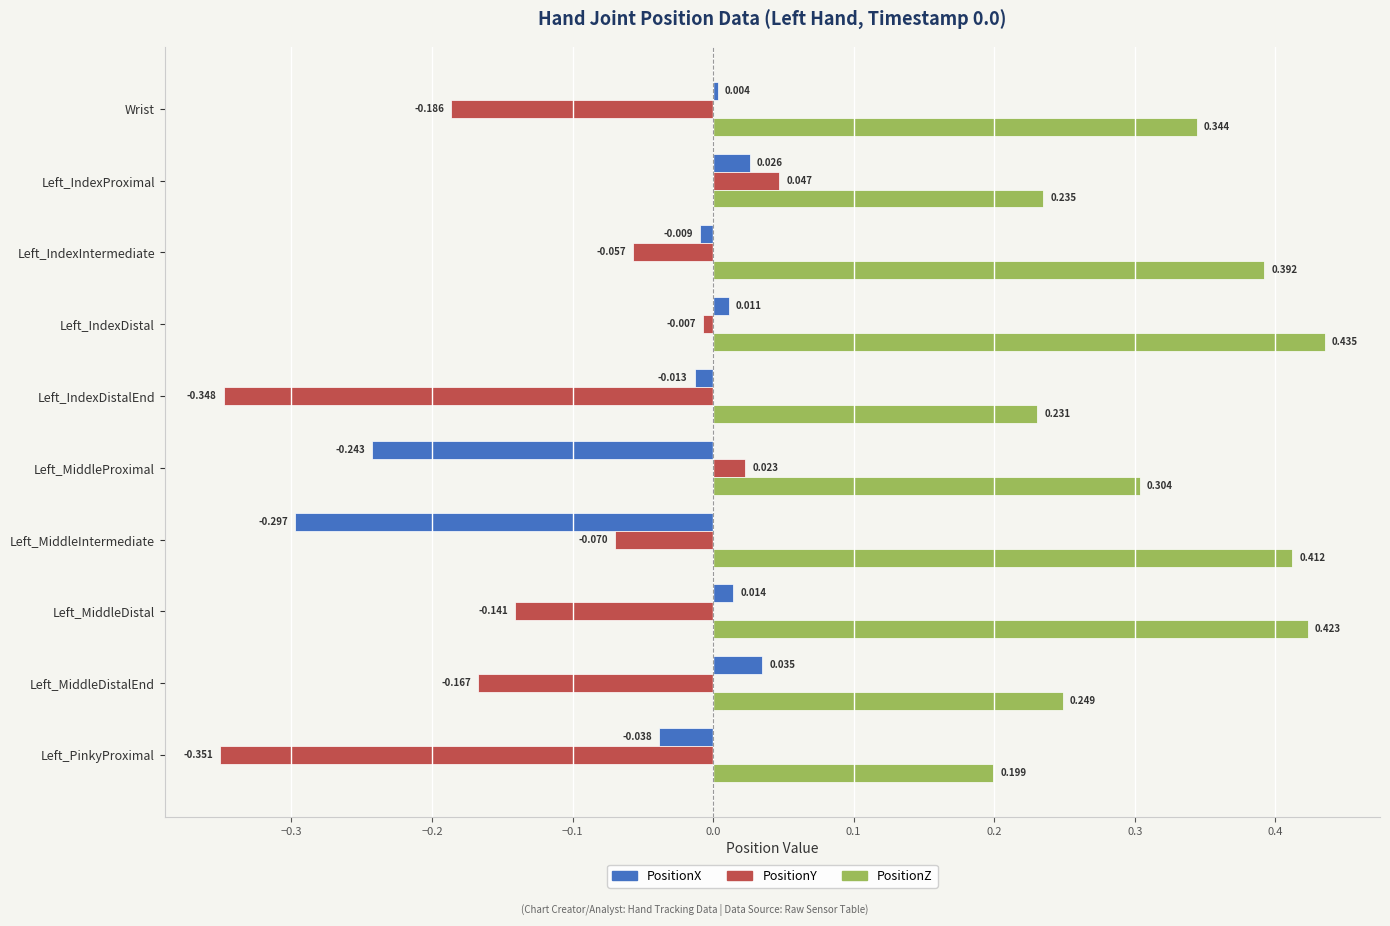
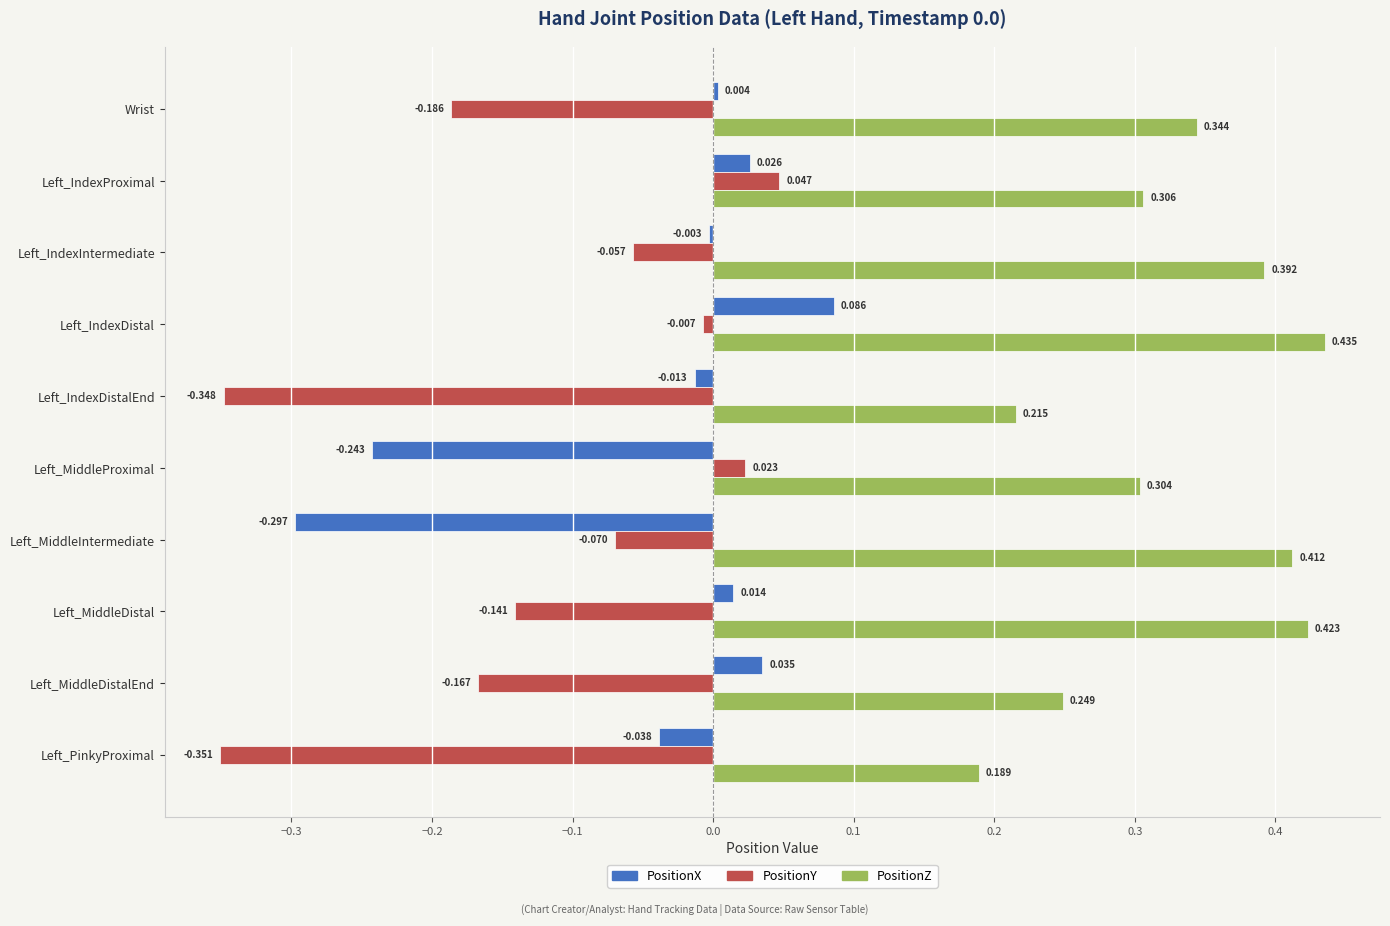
PositionZ, Left_IndexProximal: 0.235 -> 0.306
PositionX, Left_IndexIntermediate: -0.009 -> -0.003
PositionX, Left_IndexDistal: 0.011 -> 0.086
PositionZ, Left_IndexDistalEnd: 0.231 -> 0.215
PositionZ, Left_PinkyProximal: 0.199 -> 0.189
